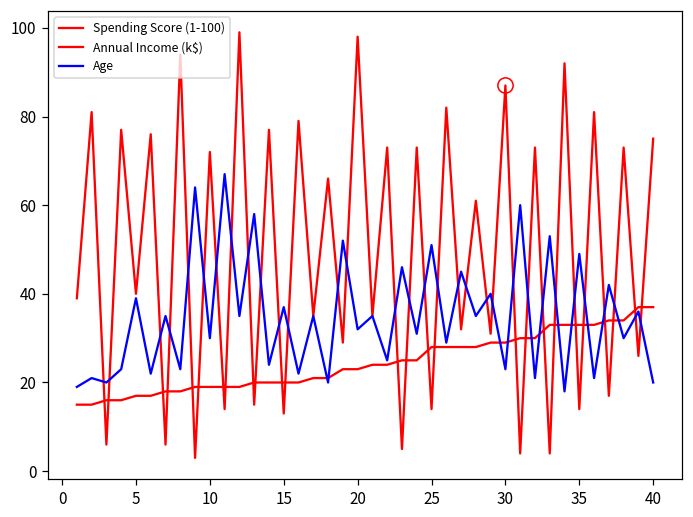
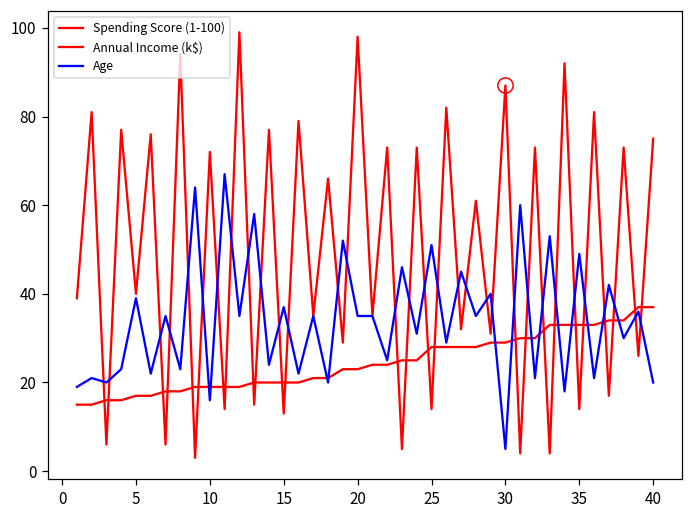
Age, 10: 30 -> 16
Age, 20: 32 -> 35
Age, 30: 23 -> 5
